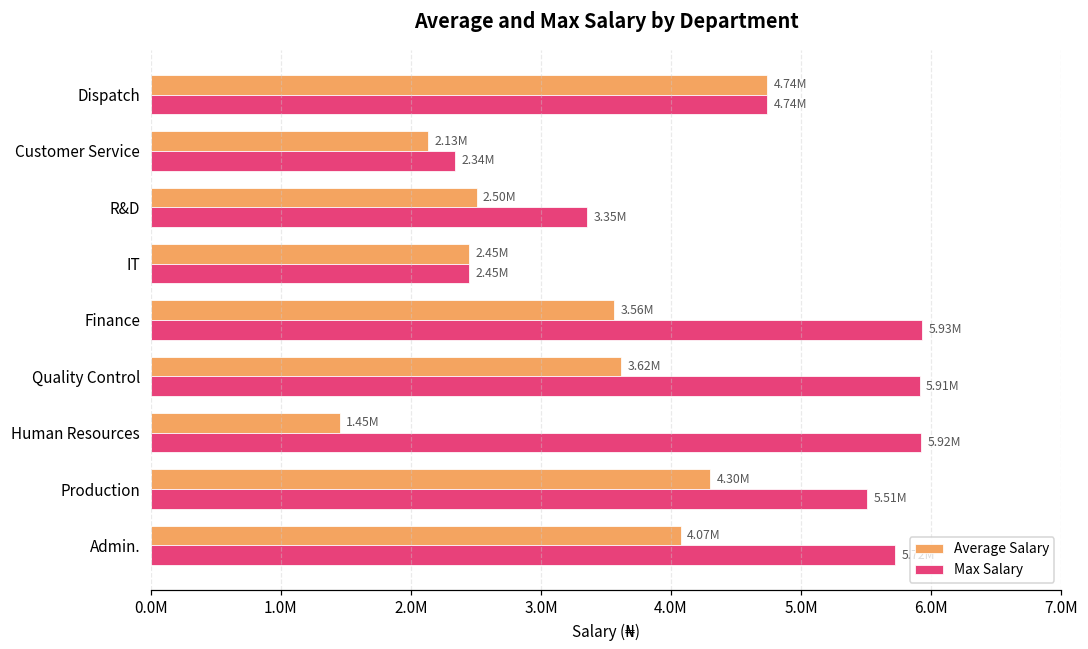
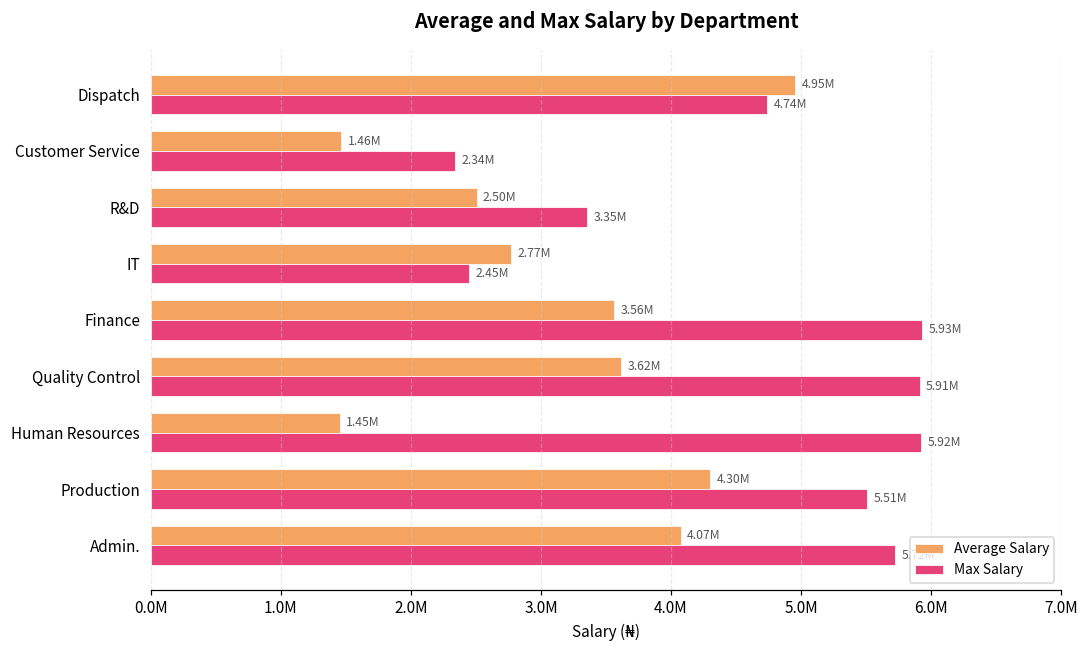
Average Salary, Dispatch: 4.74M -> 4.95M
Average Salary, Customer Service: 2.13M -> 1.46M
Average Salary, IT: 2.45M -> 2.77M
